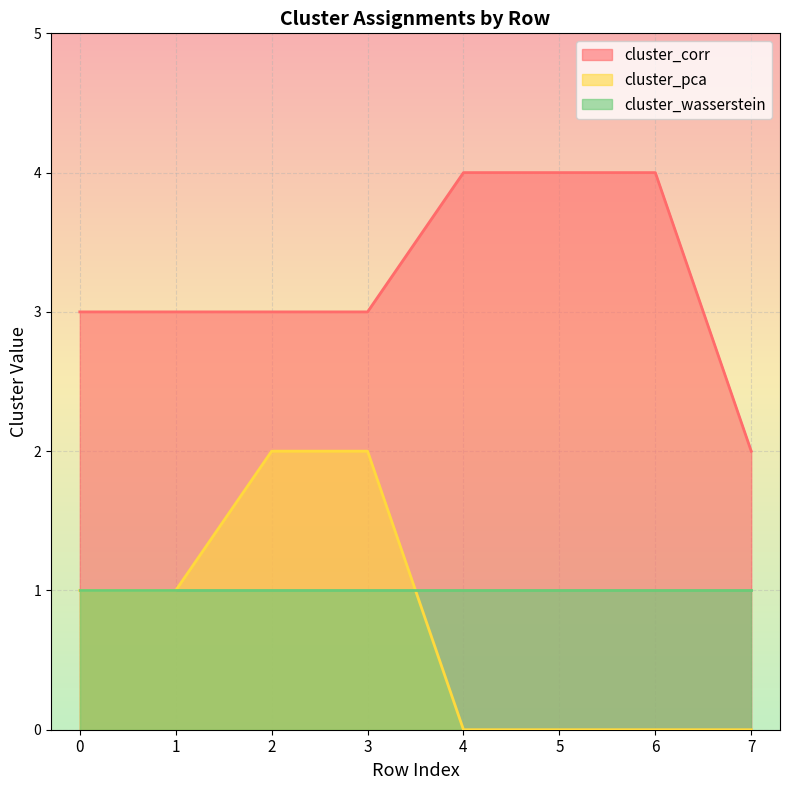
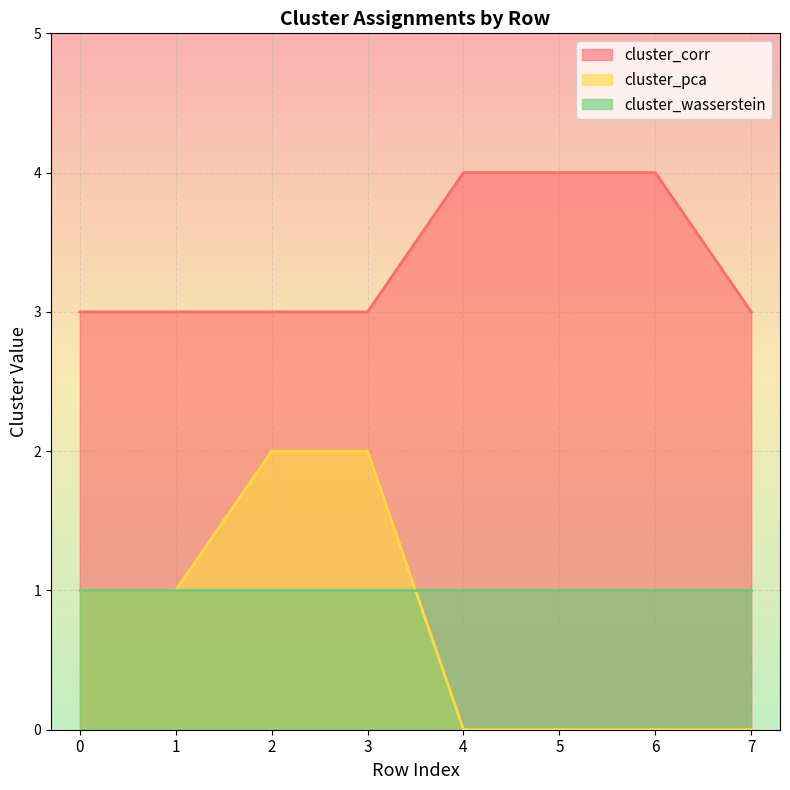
cluster_corr, 7: 2 -> 3
